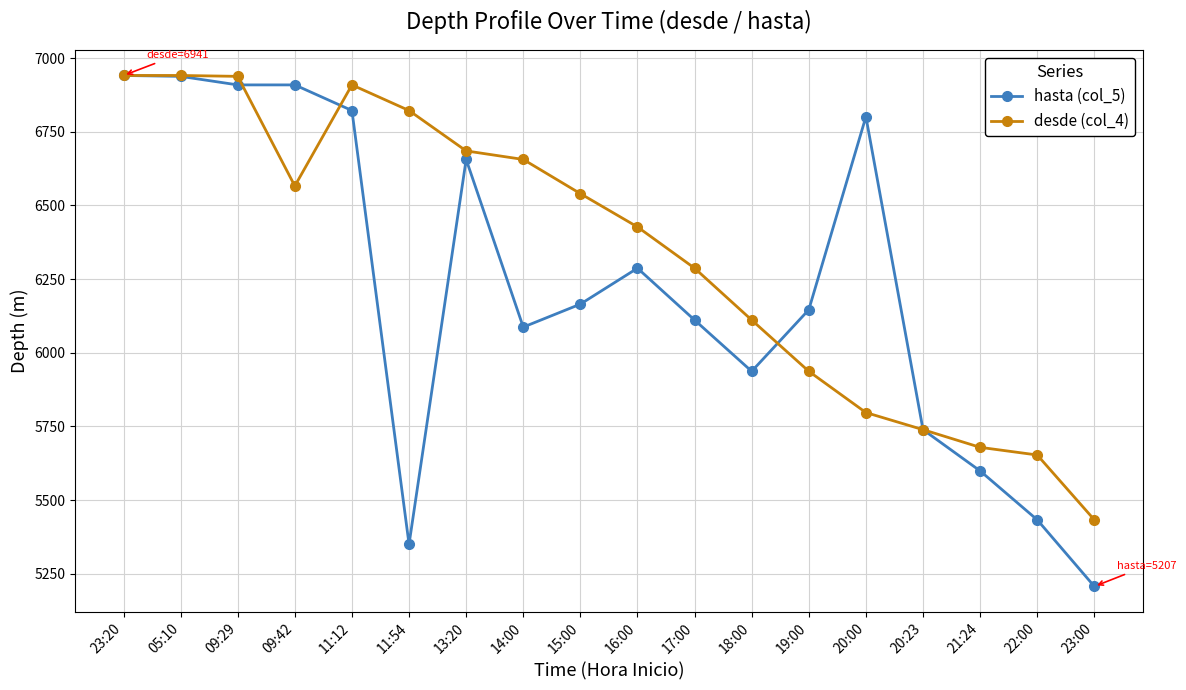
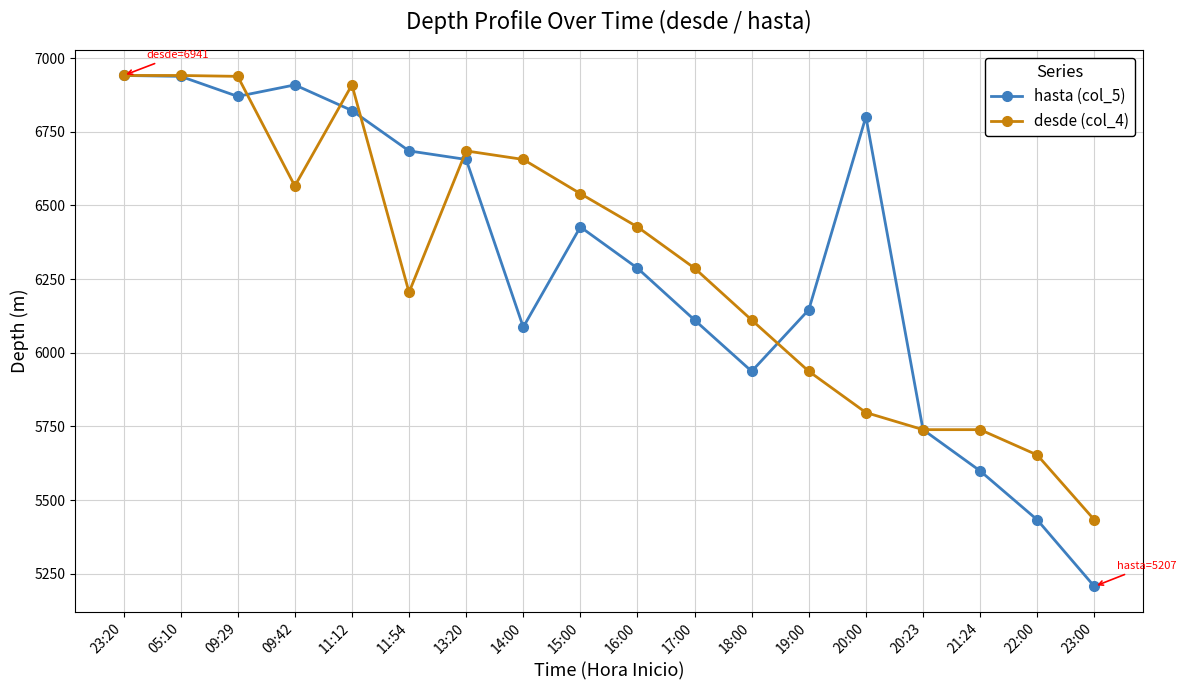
hasta (col_5), 09:29: 6910 -> 6870
hasta (col_5), 11:54: 5350 -> 6690
desde (col_4), 11:54: 6820 -> 6210
hasta (col_5), 15:00: 6170 -> 6430
desde (col_4), 21:24: 5680 -> 5740
